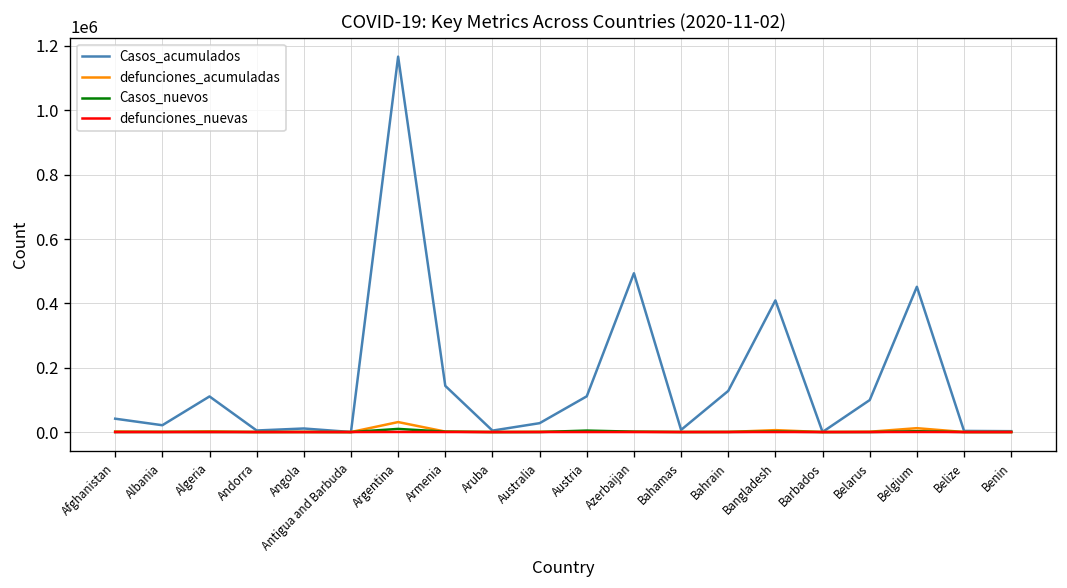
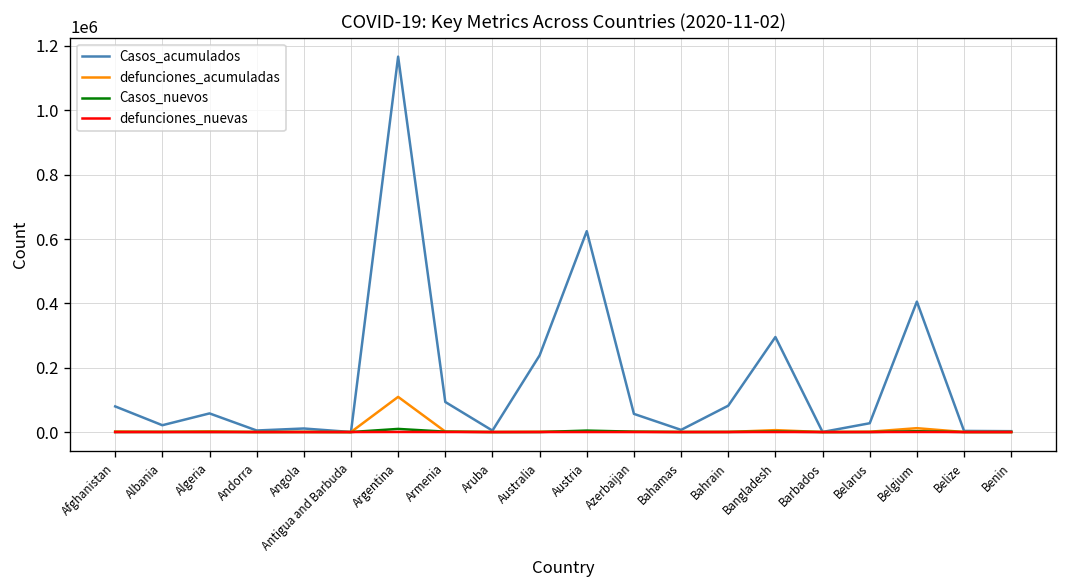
Casos_acumulados, Afghanistan: 40000 -> 80000
Casos_acumulados, Algeria: 110000 -> 60000
defunciones_acumuladas, Argentina: 30000 -> 110000
Casos_acumulados, Armenia: 140000 -> 90000
Casos_acumulados, Australia: 30000 -> 240000
Casos_acumulados, Austria: 110000 -> 620000
Casos_acumulados, Azerbaijan: 490000 -> 60000
Casos_acumulados, Bahrain: 130000 -> 80000
Casos_acumulados, Bangladesh: 410000 -> 300000
Casos_acumulados, Belarus: 100000 -> 30000
Casos_acumulados, Belgium: 450000 -> 410000
